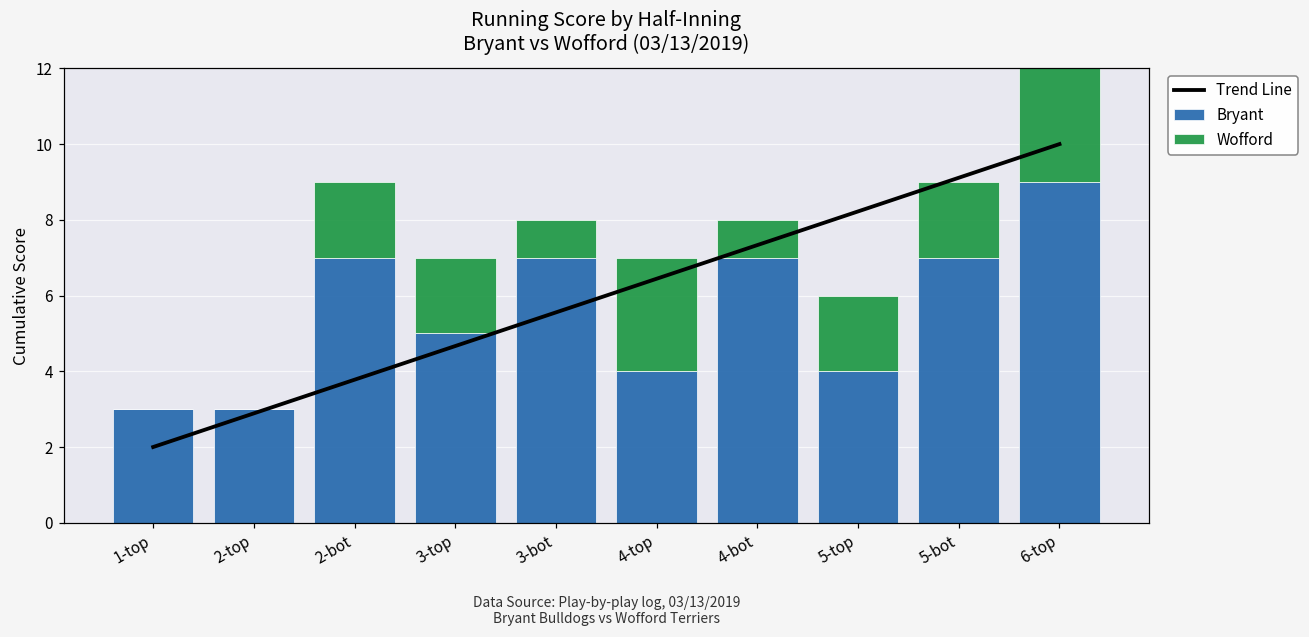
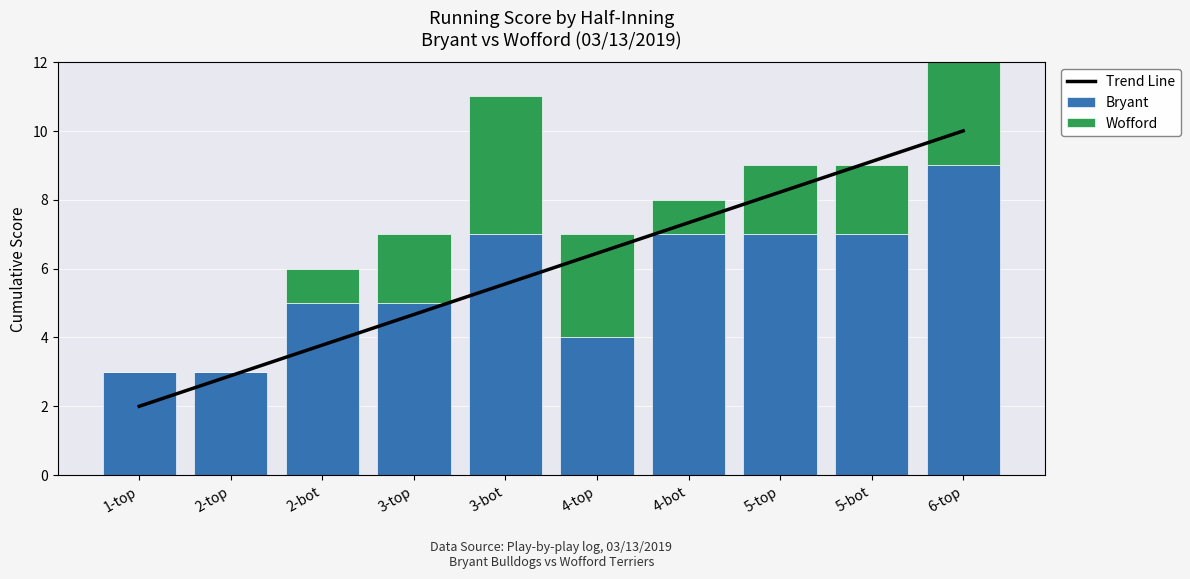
Bryant, 2-bot: 7 -> 5
Wofford, 2-bot: 2 -> 1
Wofford, 3-bot: 1 -> 4
Bryant, 5-top: 4 -> 7
